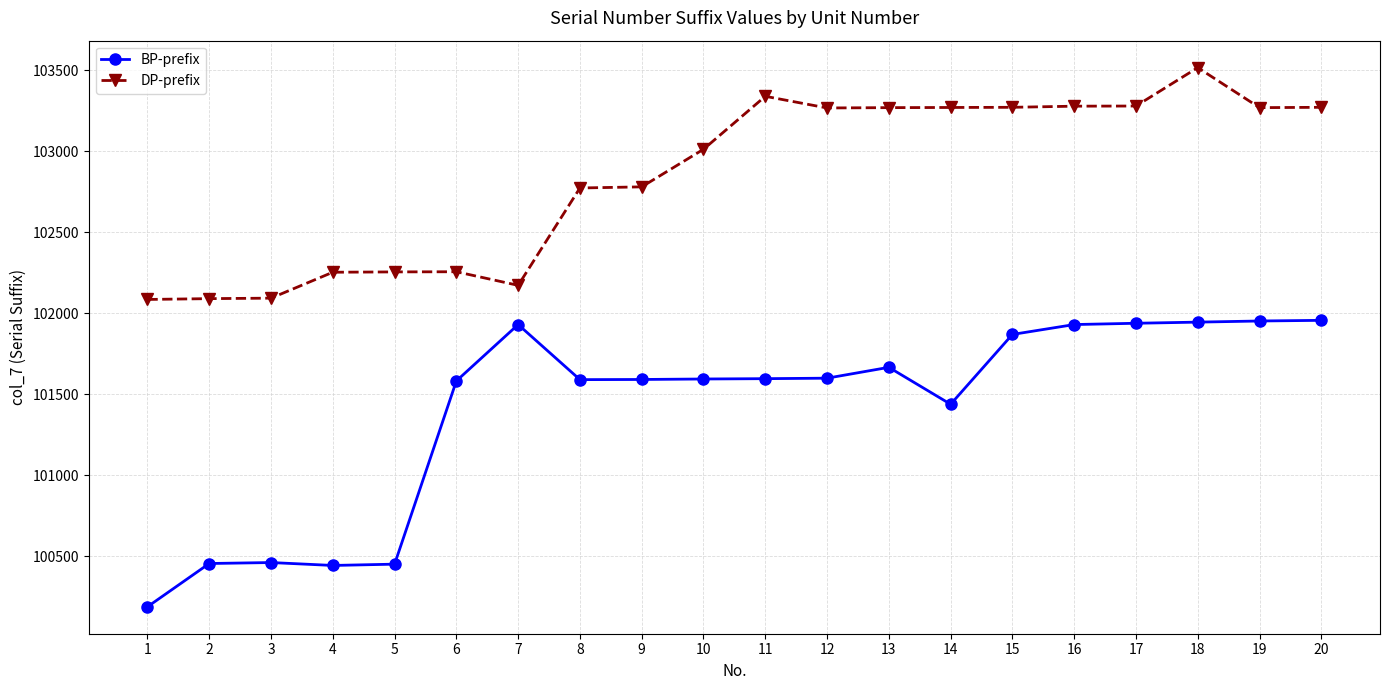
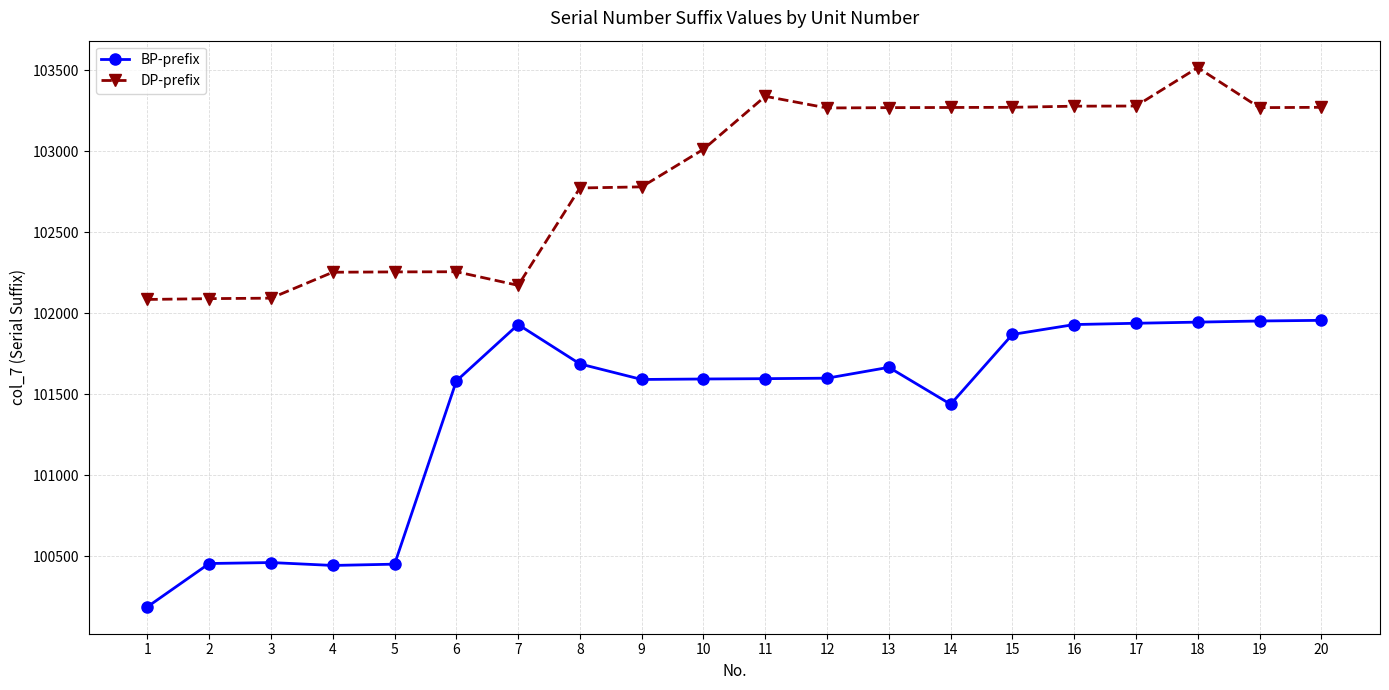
BP-prefix, 8: 101590 -> 101690
